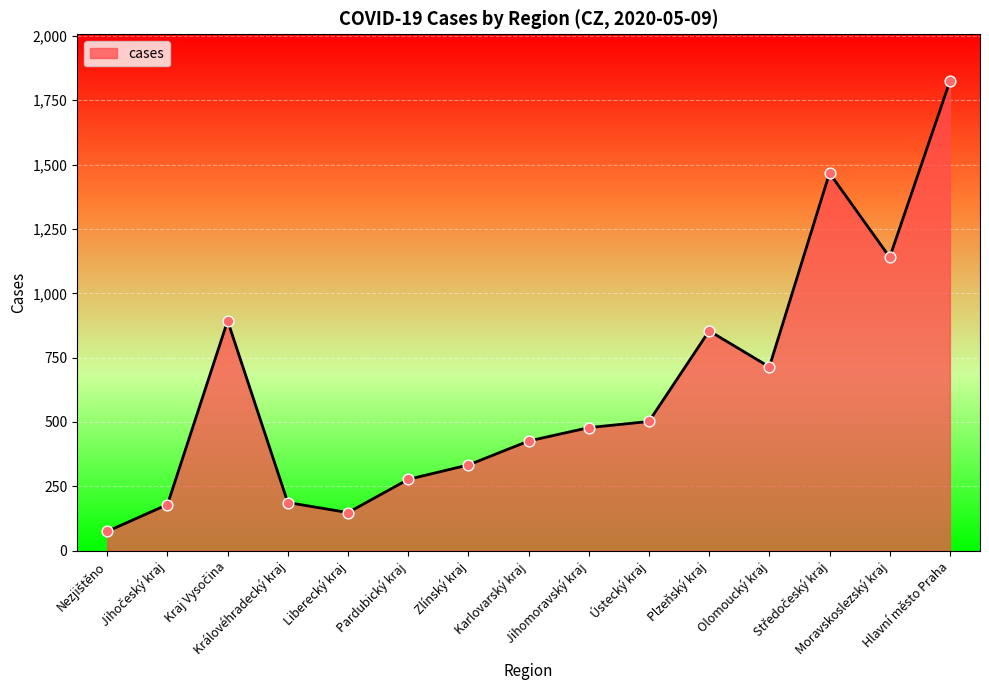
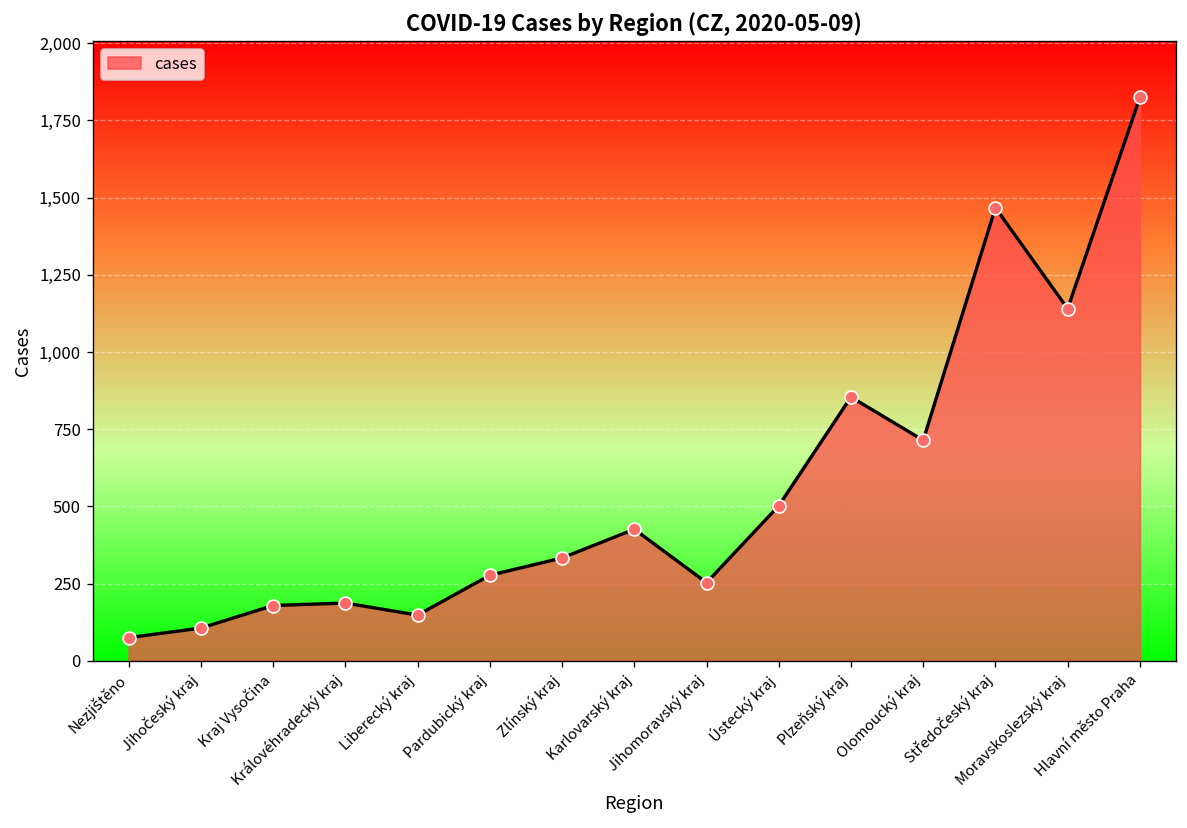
Jihočeský kraj: 180 -> 110
Kraj Vysočina: 890 -> 180
Jihomoravský kraj: 480 -> 250
